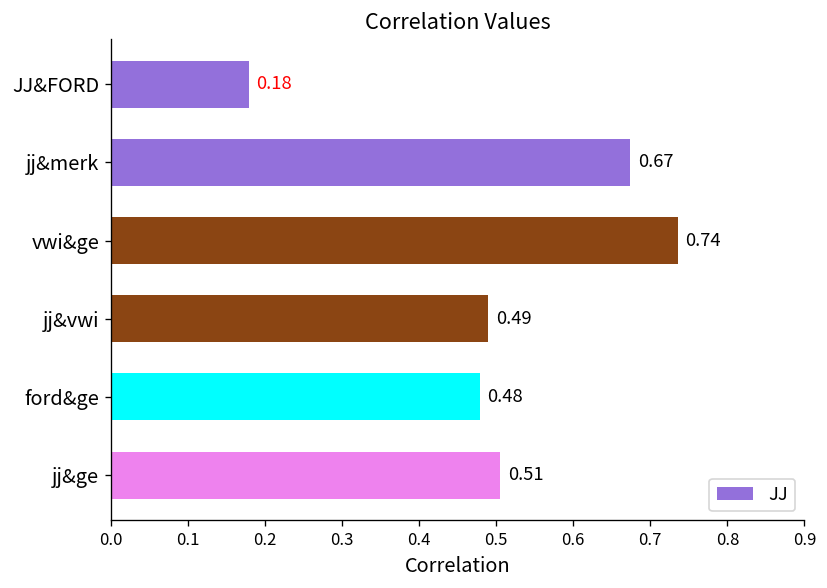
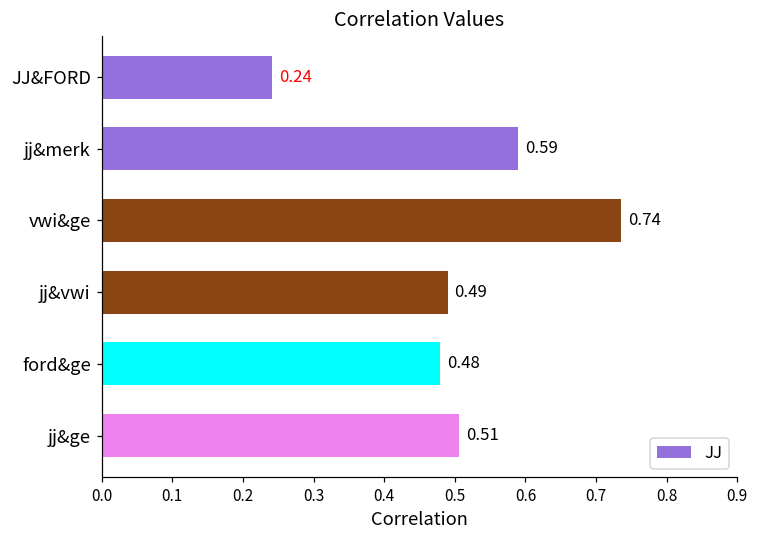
JJ&FORD: 0.18 -> 0.24
jj&merk: 0.67 -> 0.59
